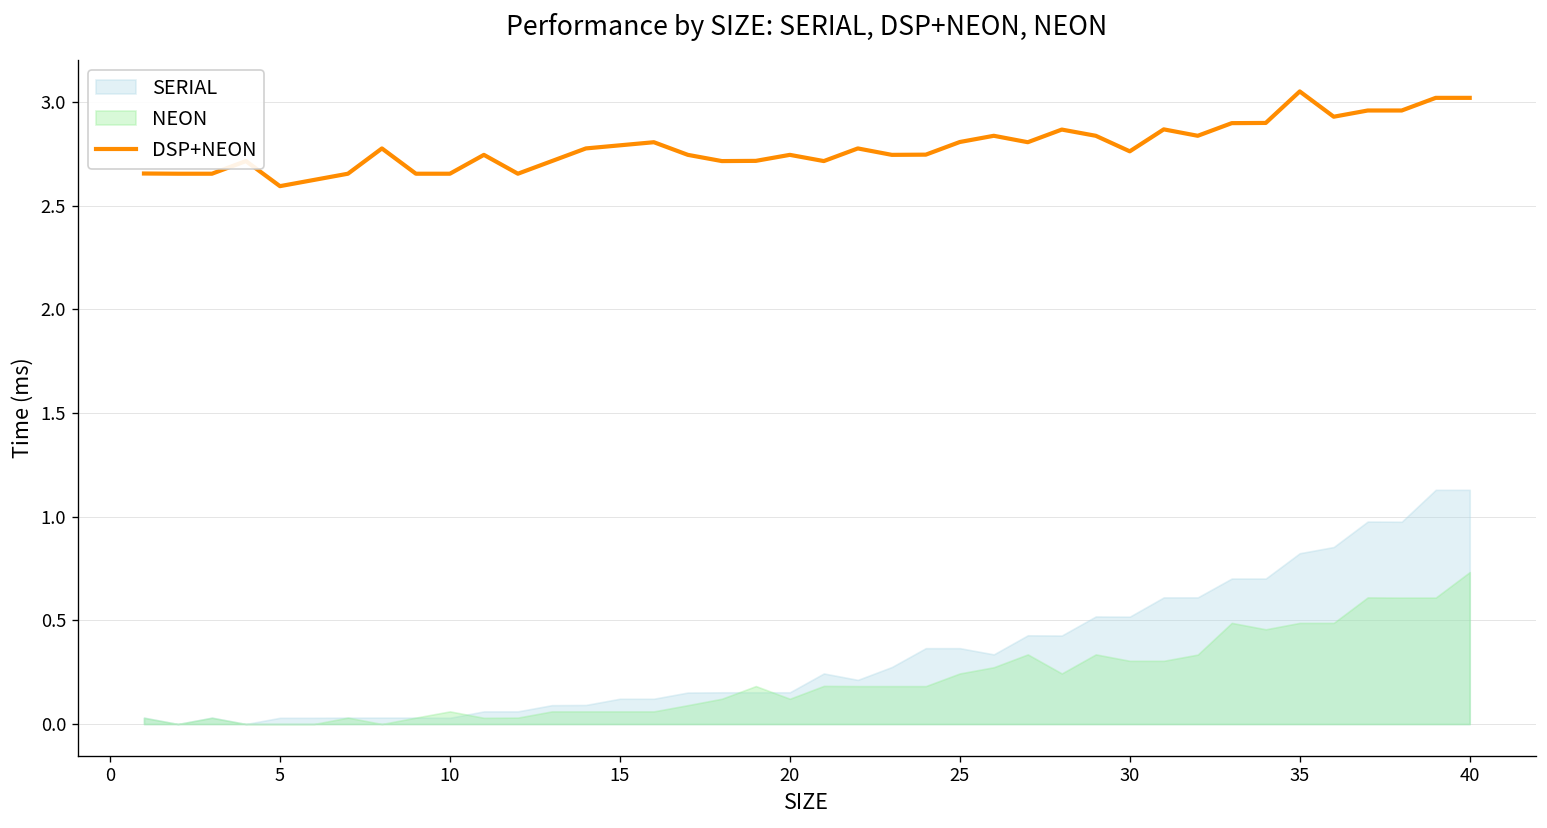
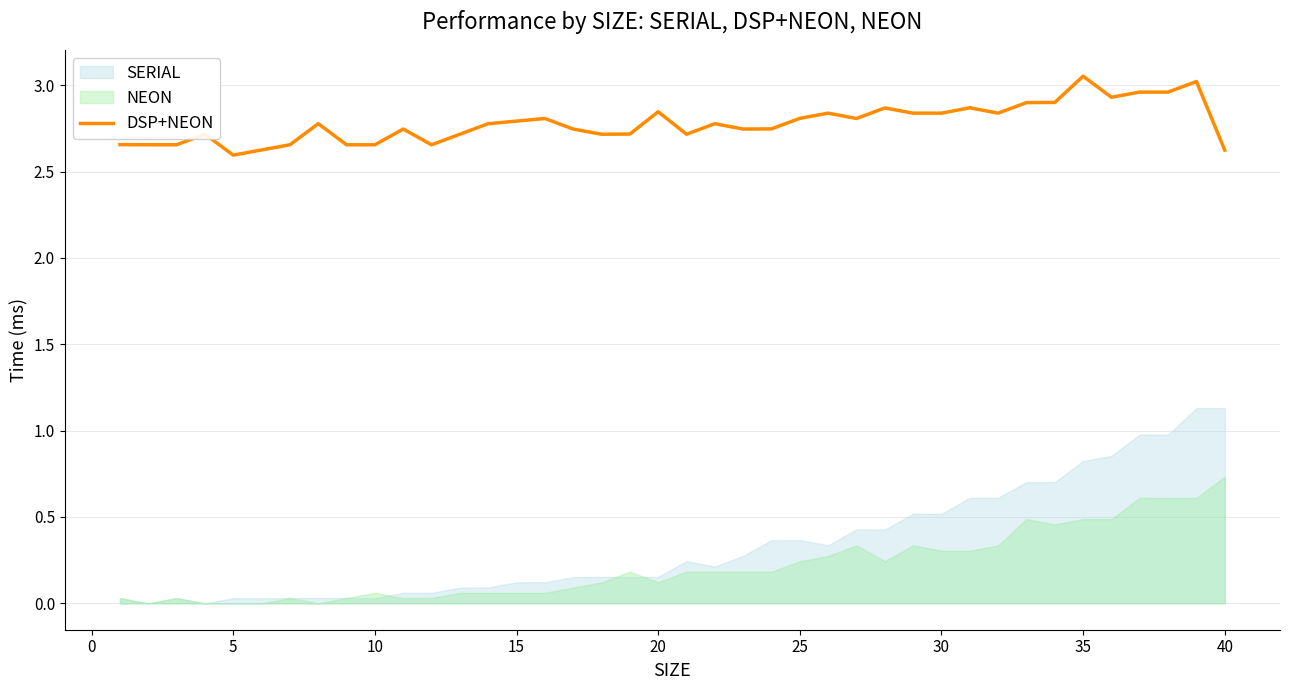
DSP+NEON, 20: 2.75 -> 2.85
DSP+NEON, 30: 2.76 -> 2.84
DSP+NEON, 40: 3.02 -> 2.62
